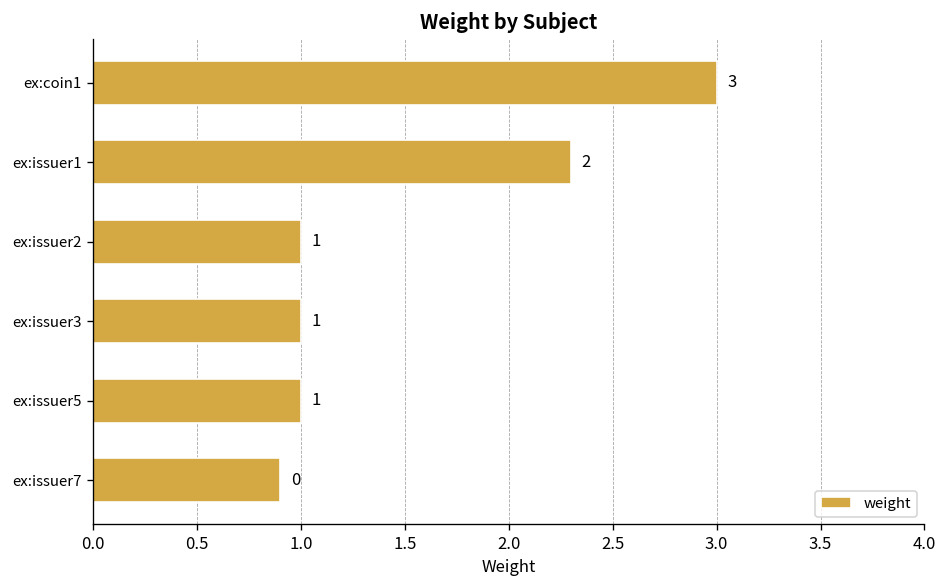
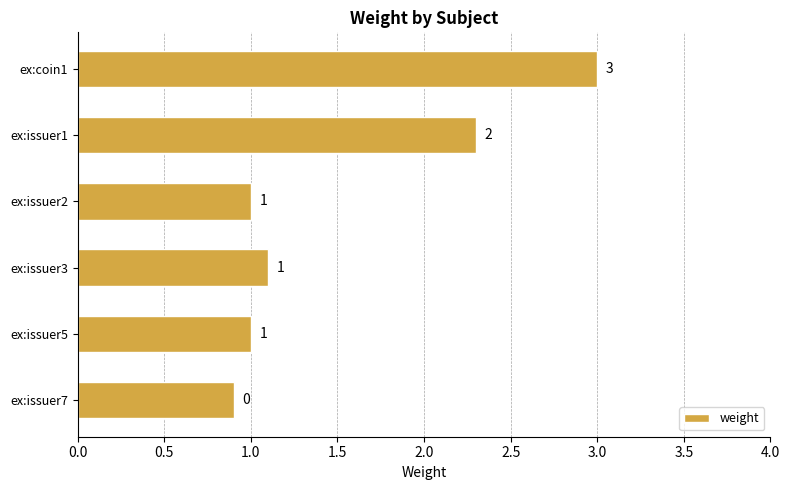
ex:issuer3: 1.0 -> 1.1
